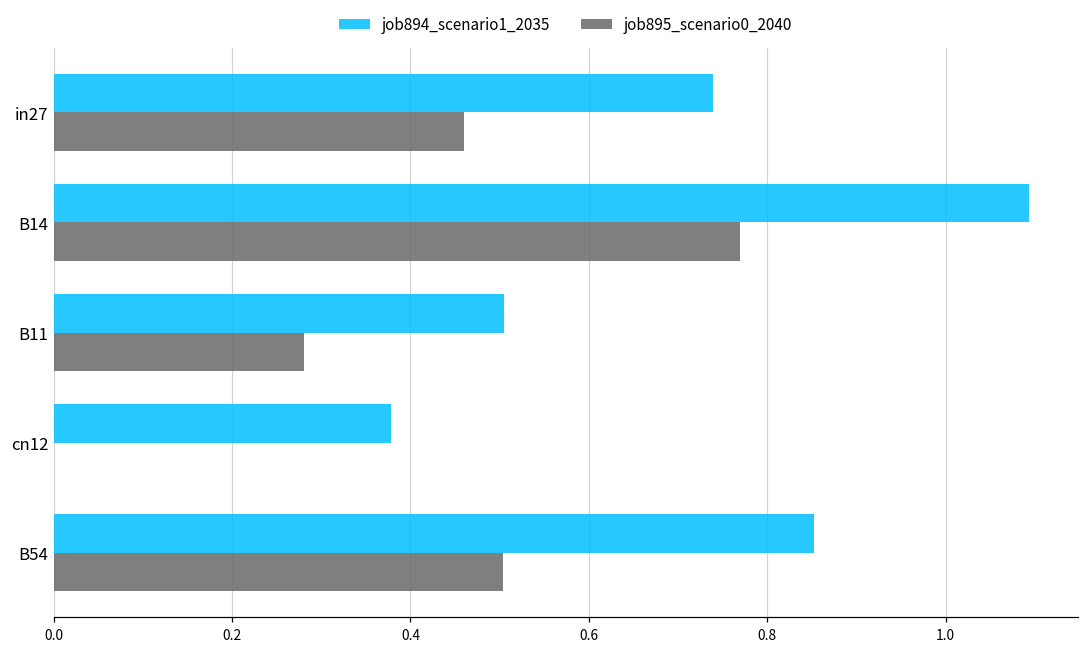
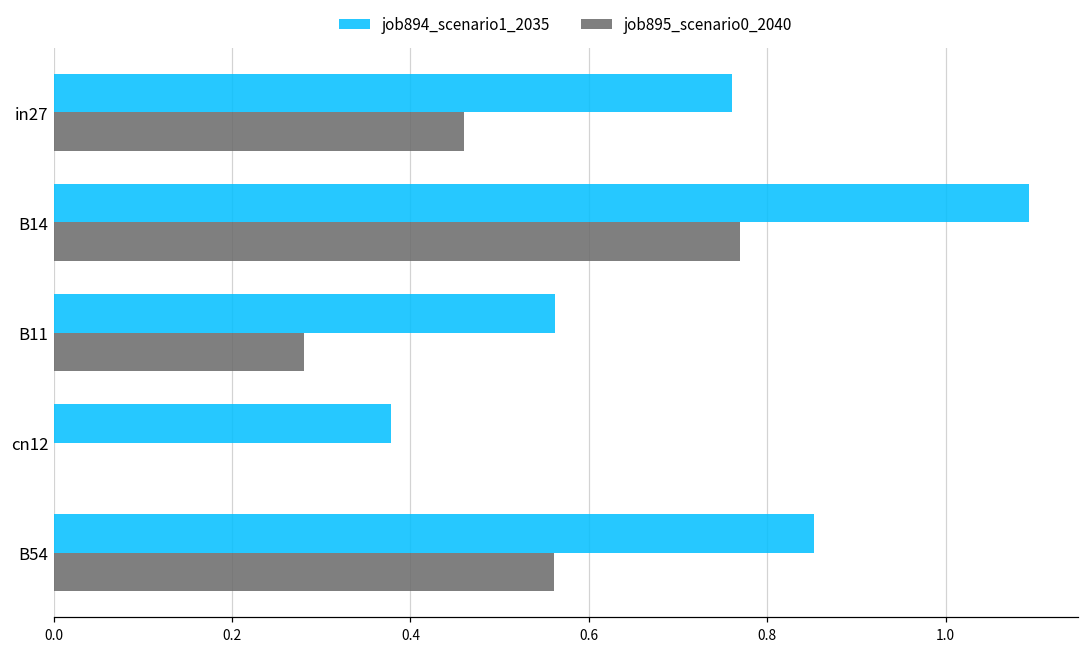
job894_scenario1_2035, in27: 0.74 -> 0.76
job894_scenario1_2035, B11: 0.50 -> 0.56
job895_scenario0_2040, B54: 0.50 -> 0.56
